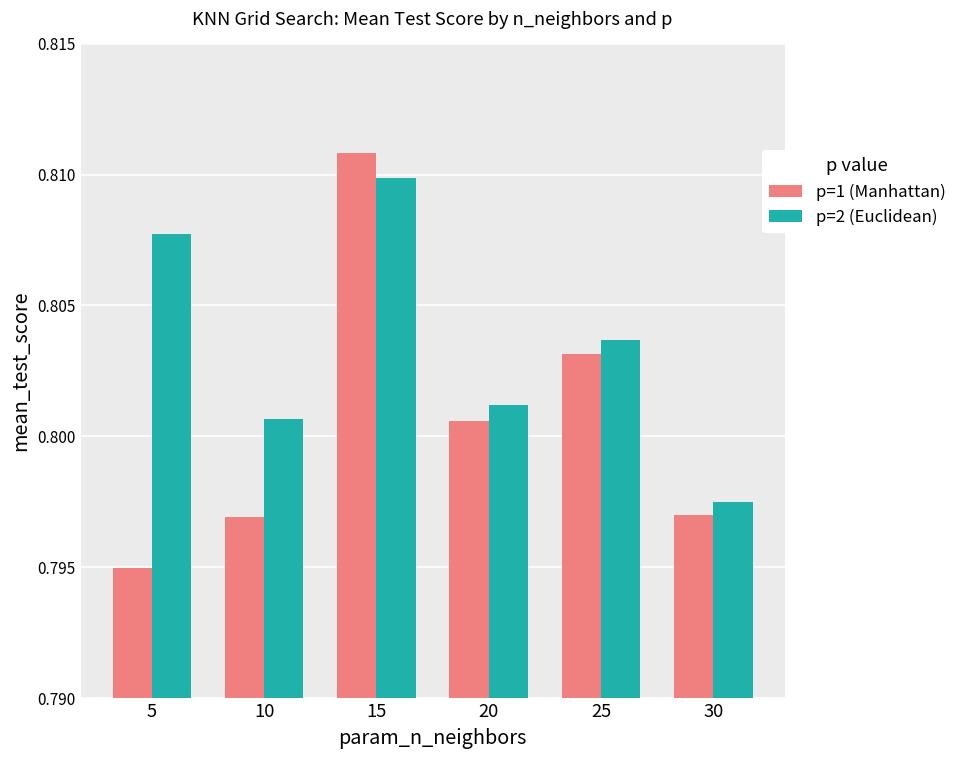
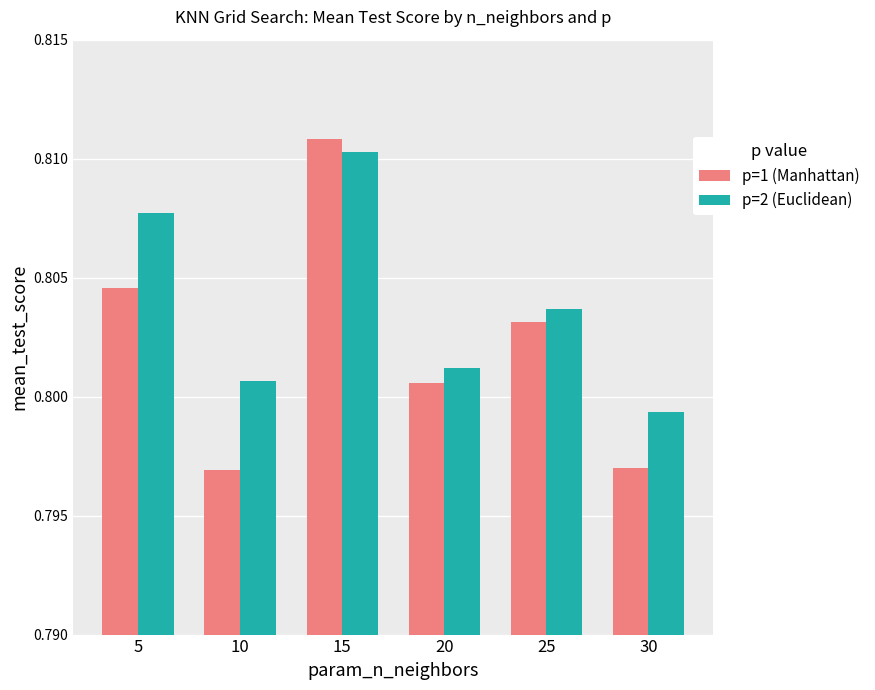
p=1 (Manhattan), 5: 0.7950 -> 0.8045
p=2 (Euclidean), 15: 0.8099 -> 0.8103
p=2 (Euclidean), 30: 0.7975 -> 0.7994
